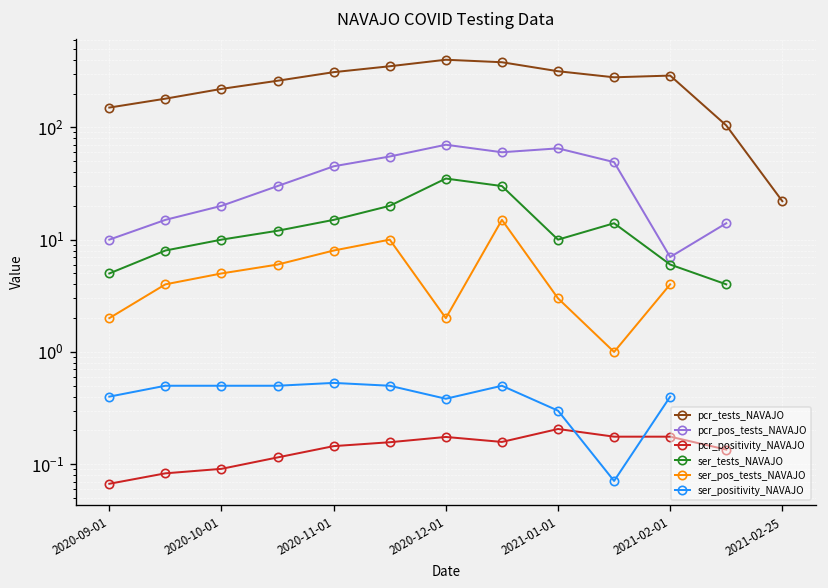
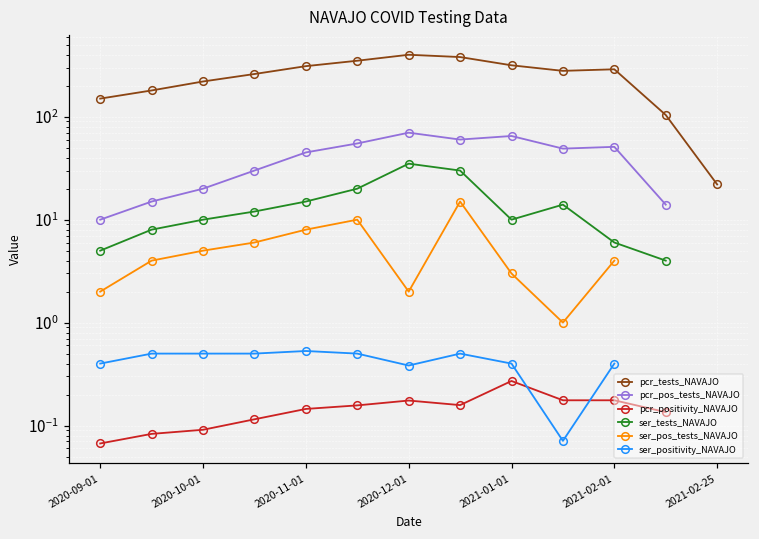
pcr_positivity_NAVAJO, 2021-01-01: 0.21 -> 0.27
ser_positivity_NAVAJO, 2021-01-01: 0.3 -> 0.4
pcr_pos_tests_NAVAJO, 2021-02-01: 7 -> 50
